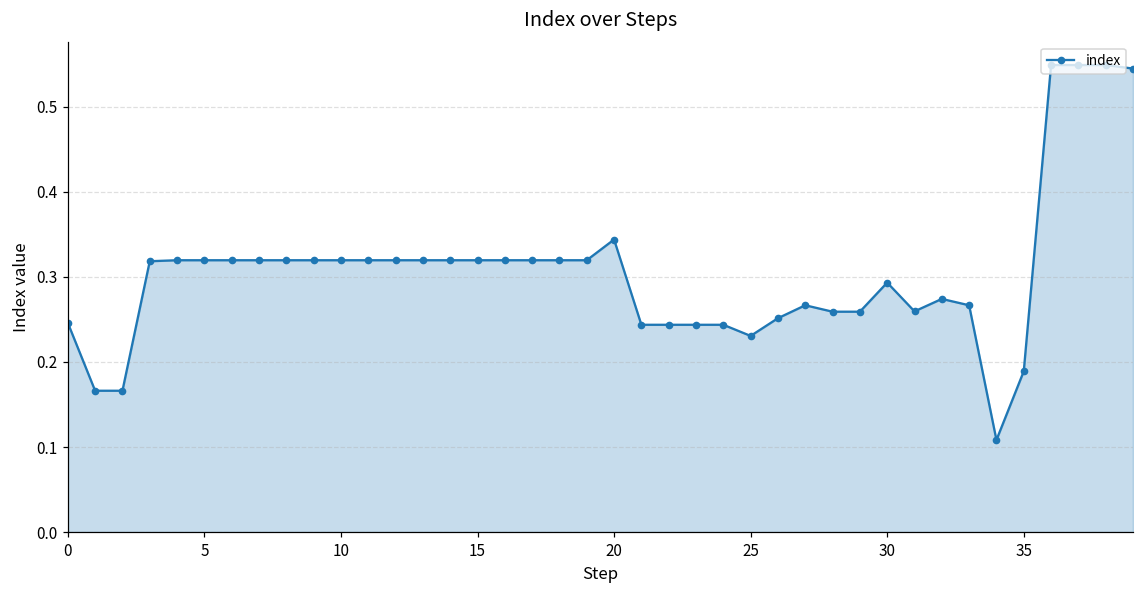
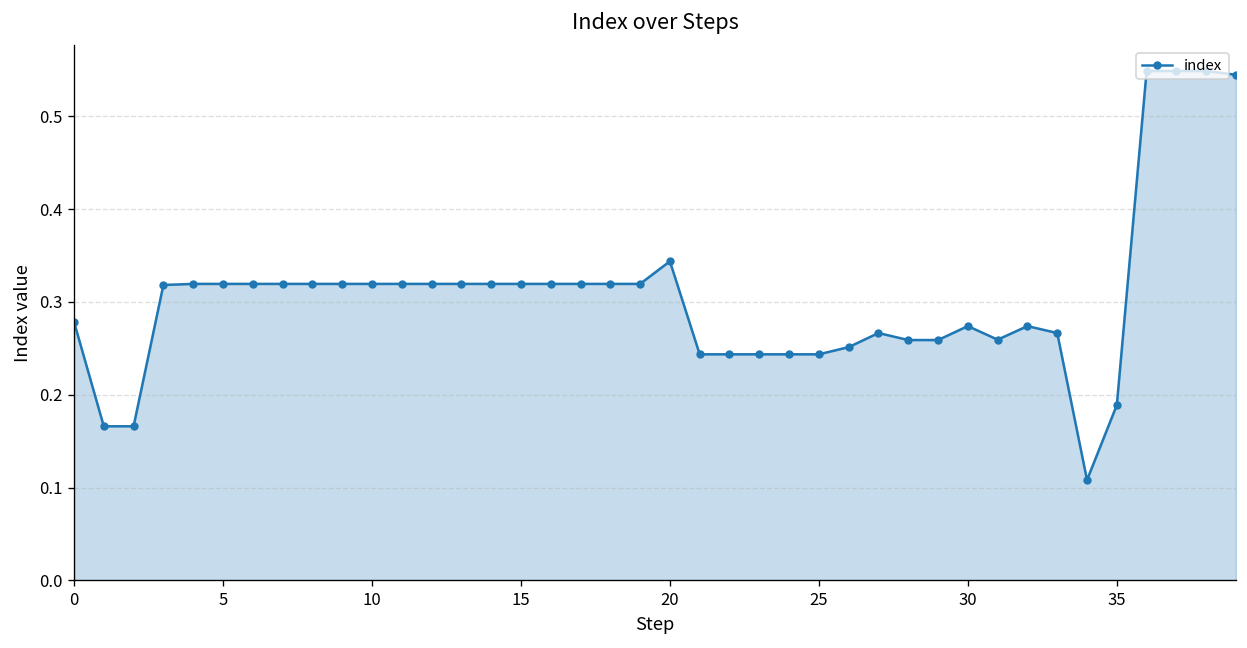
0: 0.25 -> 0.28
25: 0.23 -> 0.24
30: 0.29 -> 0.27
